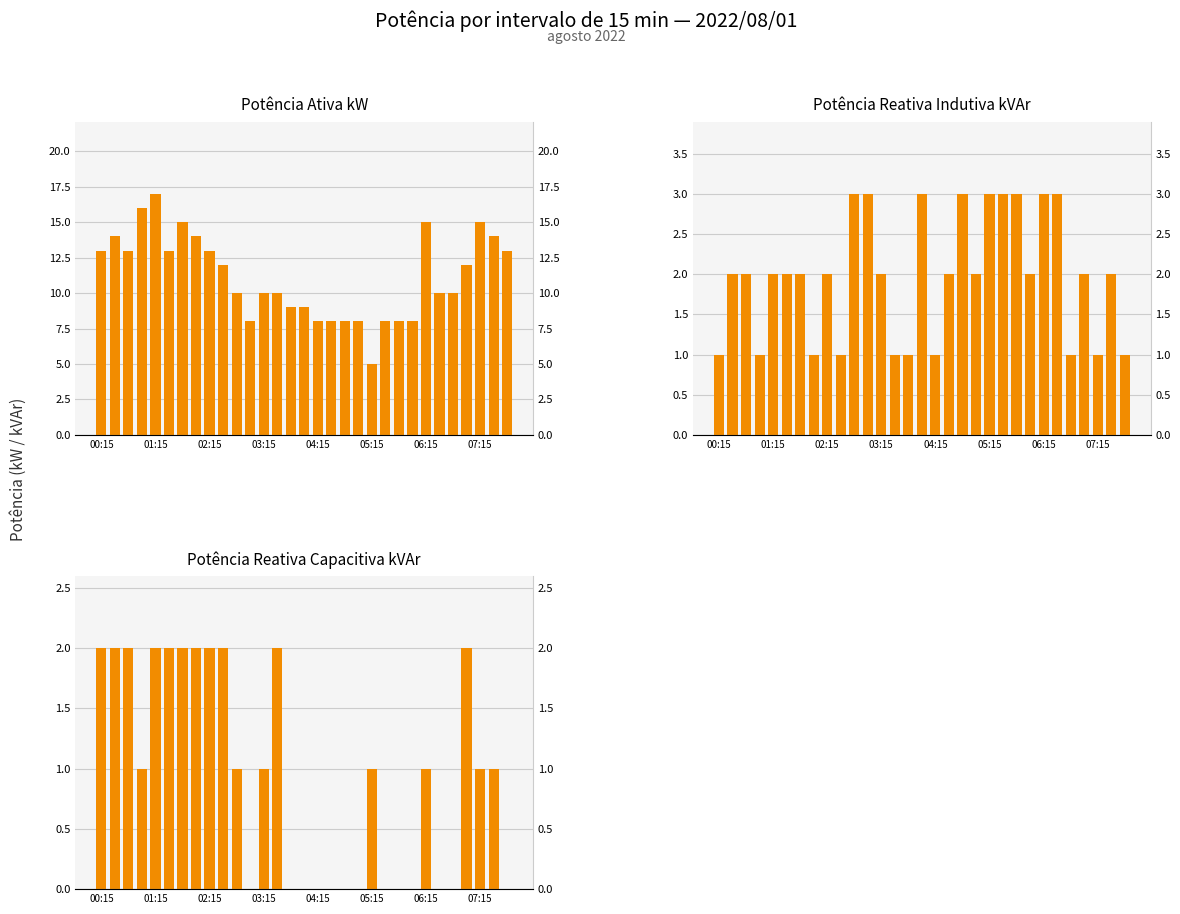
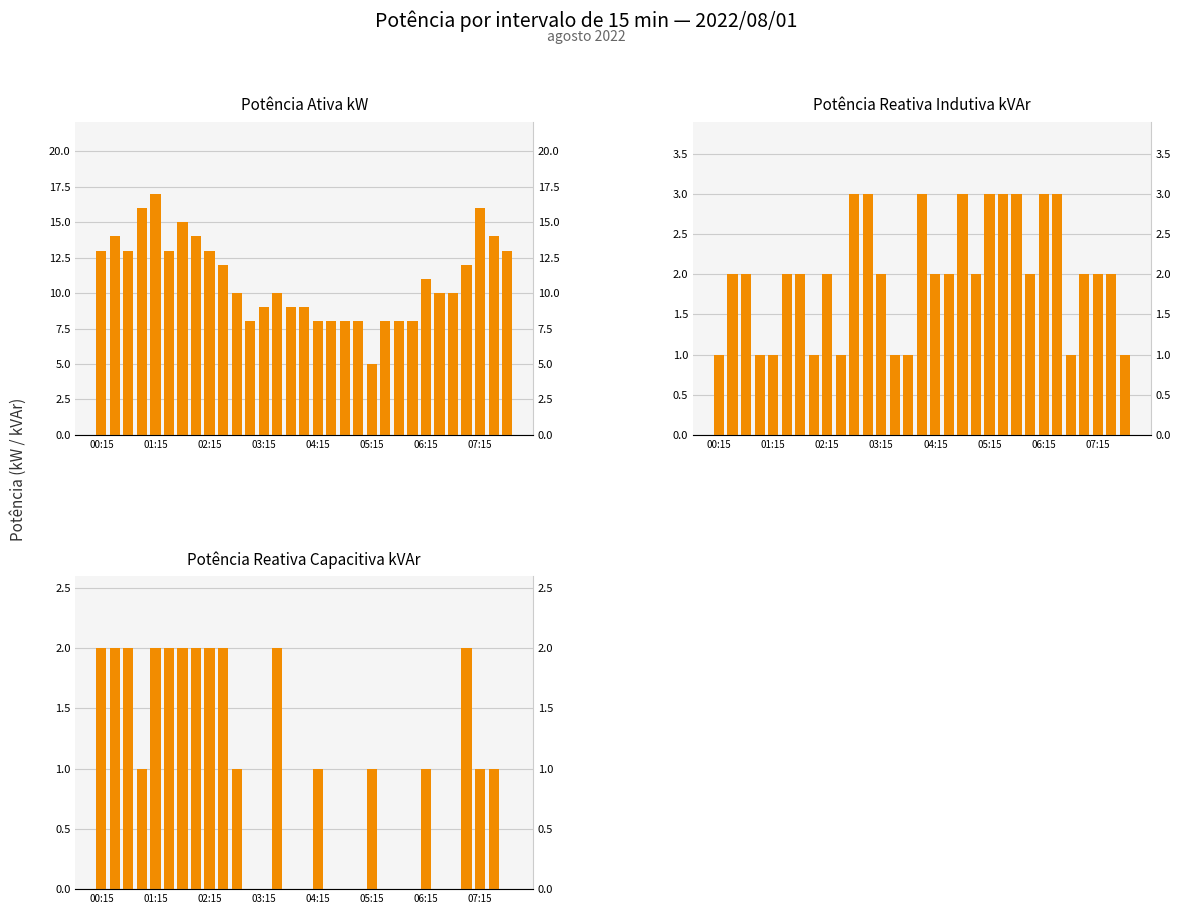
Potência Ativa kW, 03:15: 10 -> 9
Potência Ativa kW, 06:15: 15 -> 11
Potência Ativa kW, 07:15: 15 -> 16
Potência Reativa Indutiva kVAr, 01:15: 2 -> 1
Potência Reativa Indutiva kVAr, 04:15: 1 -> 2
Potência Reativa Indutiva kVAr, 07:15: 1 -> 2
Potência Reativa Capacitiva kVAr, 03:15: 1 -> 0
Potência Reativa Capacitiva kVAr, 04:15: 0 -> 1
